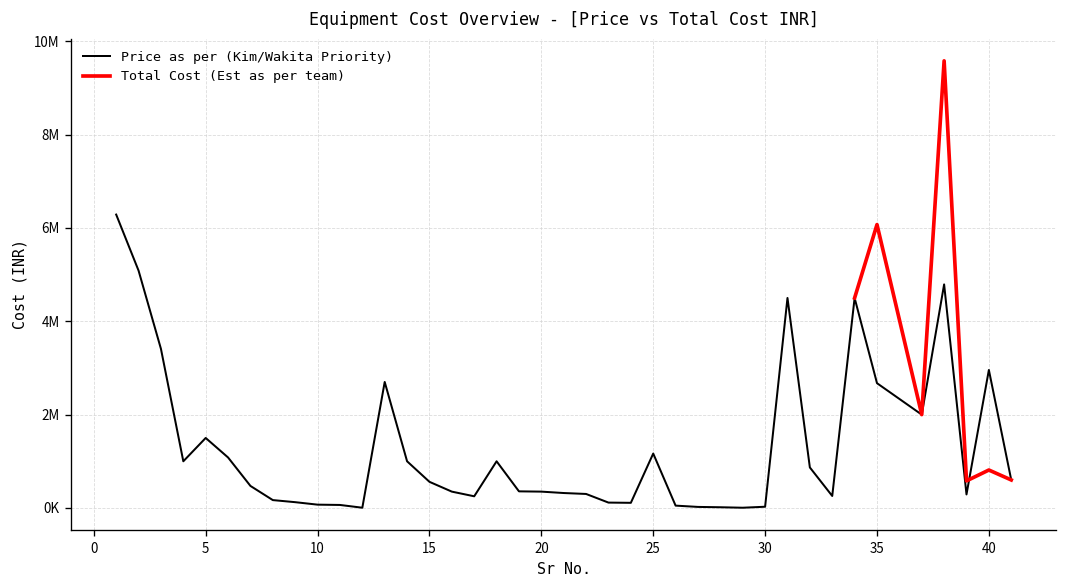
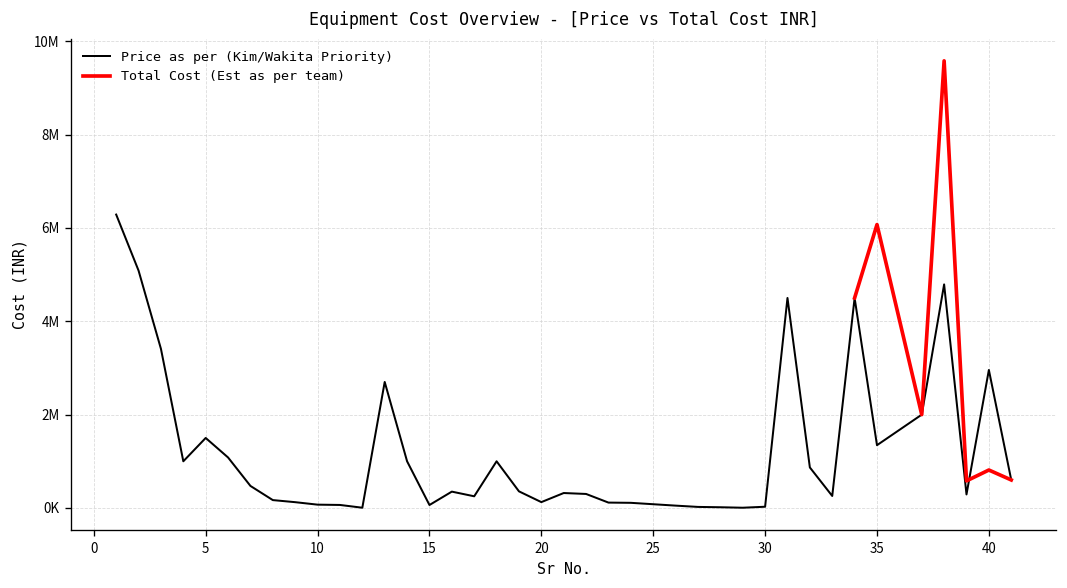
Price as per (Kim/Wakita Priority), 15: 600000 -> 100000
Price as per (Kim/Wakita Priority), 20: 400000 -> 100000
Price as per (Kim/Wakita Priority), 25: 1200000 -> 100000
Price as per (Kim/Wakita Priority), 35: 2700000 -> 1300000
